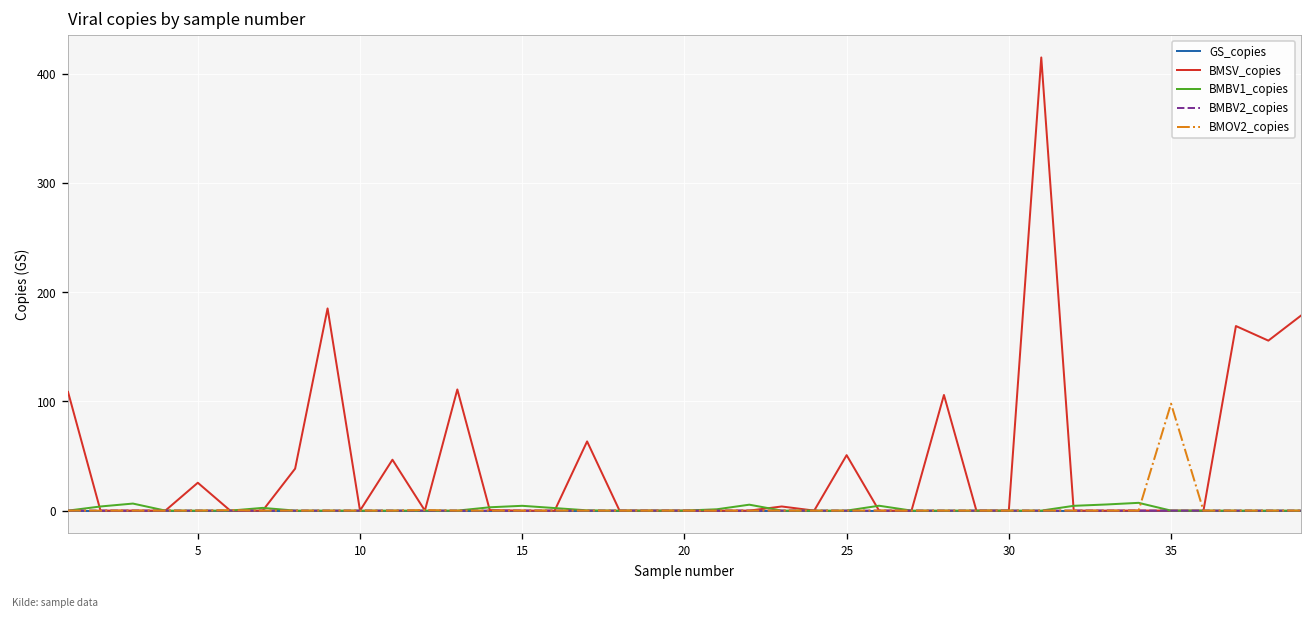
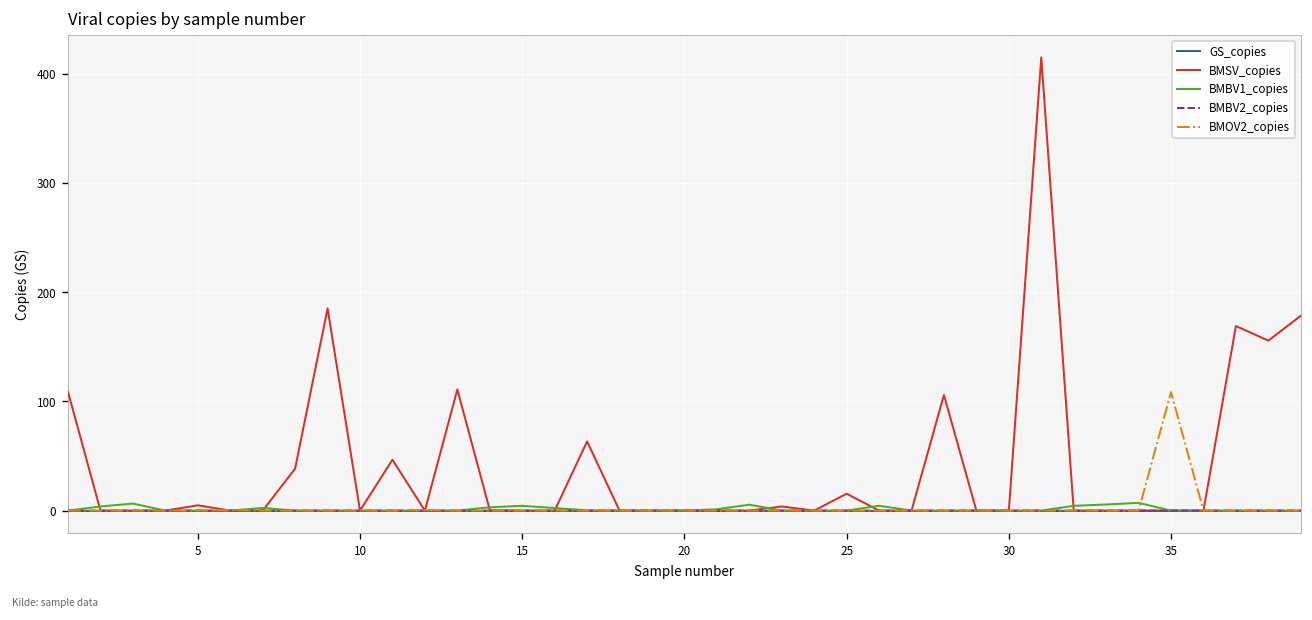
BMSV_copies, 5: 30 -> 0
BMSV_copies, 25: 50 -> 20
BMOV2_copies, 35: 100 -> 110
